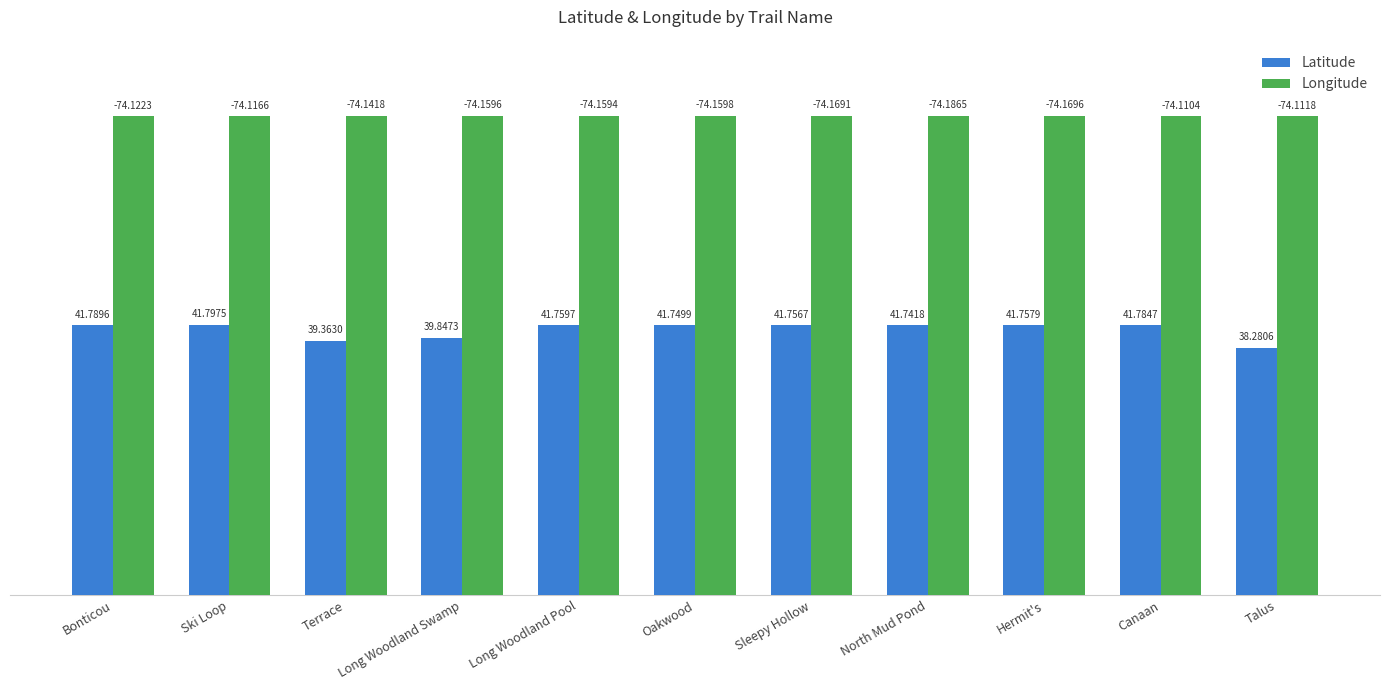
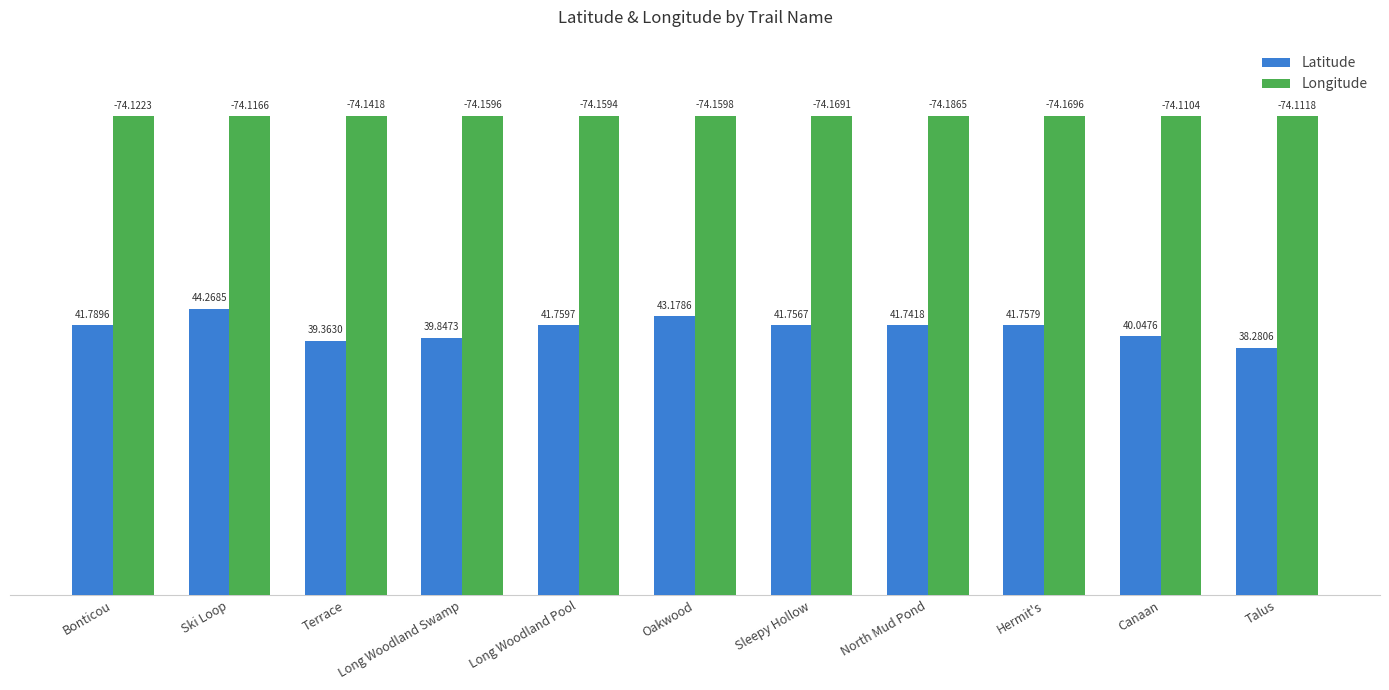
Latitude, Ski Loop: 41.7975 -> 44.2685
Latitude, Oakwood: 41.7499 -> 43.1786
Latitude, Canaan: 41.7847 -> 40.0476
